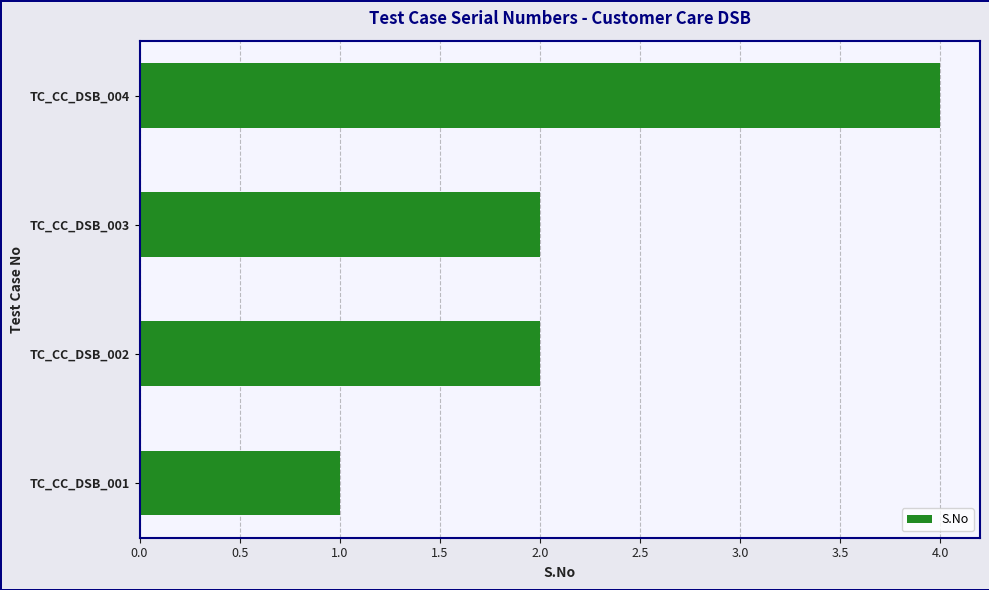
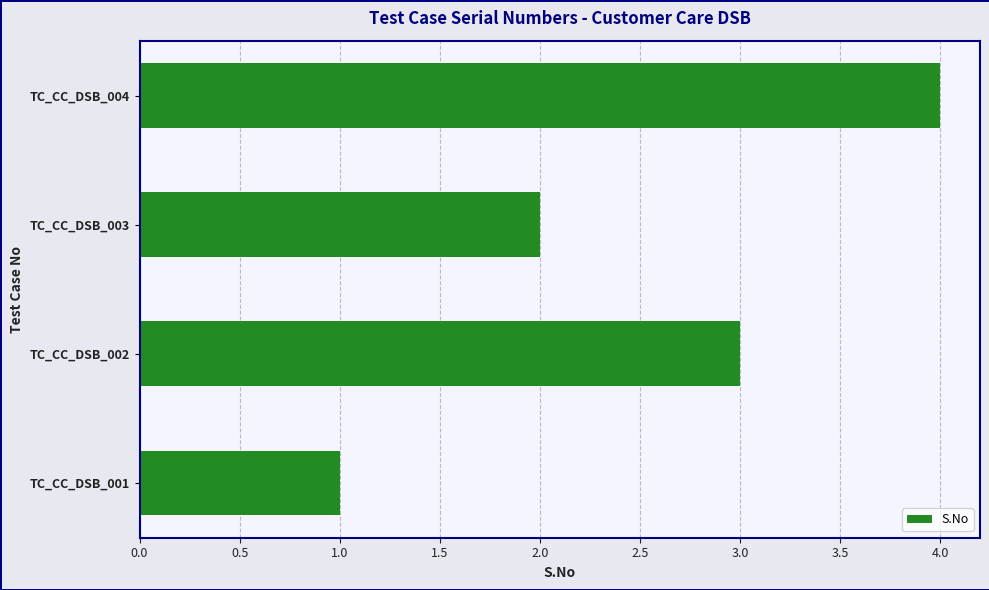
TC_CC_DSB_002: 2 -> 3
